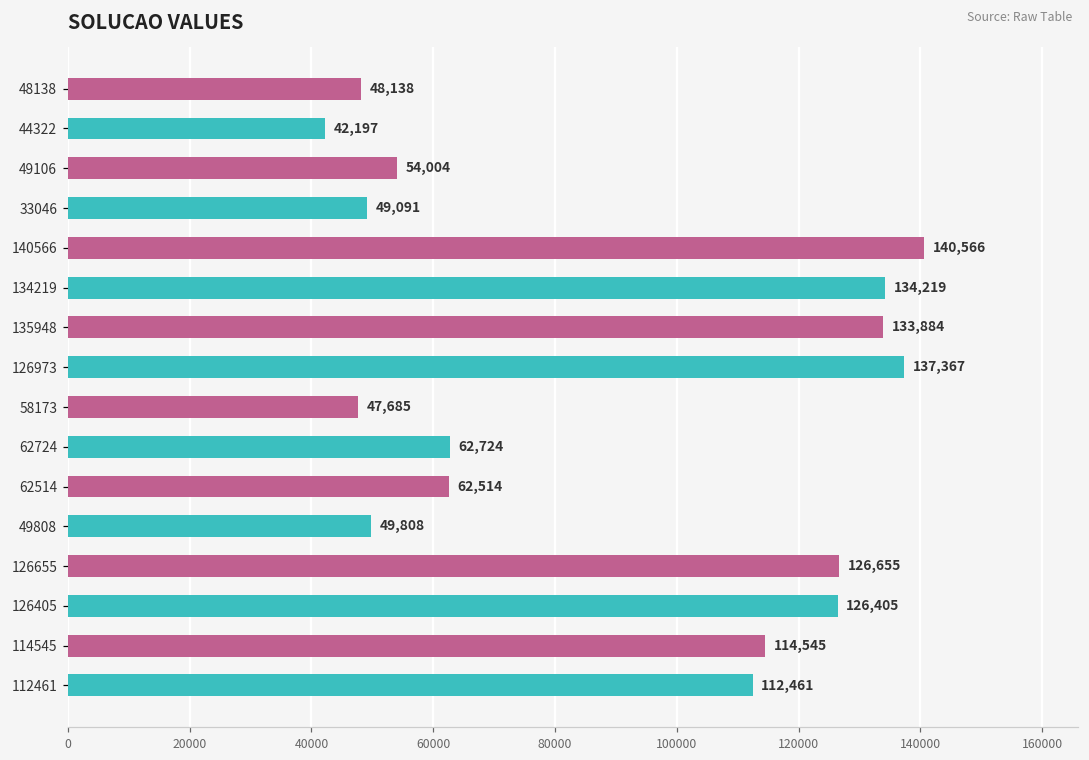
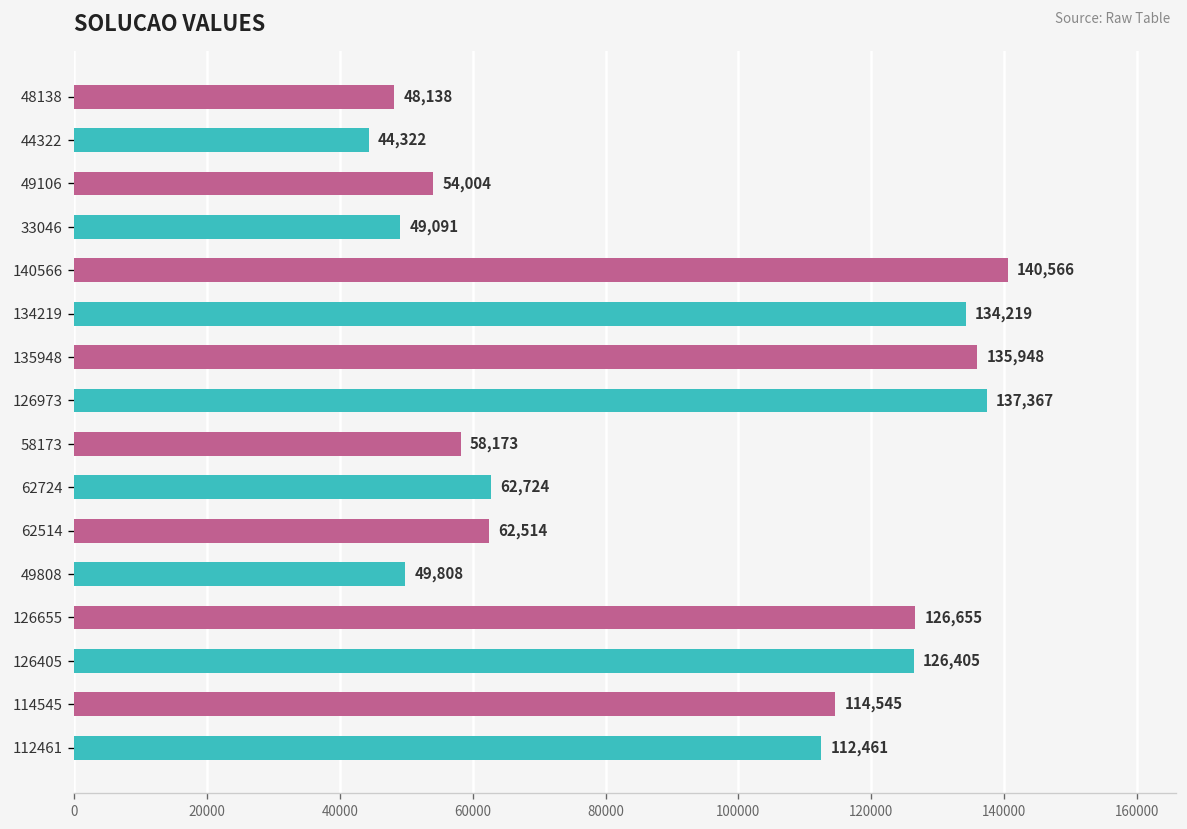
44322: 42,197 -> 44,322
135948: 133,884 -> 135,948
58173: 47,685 -> 58,173
